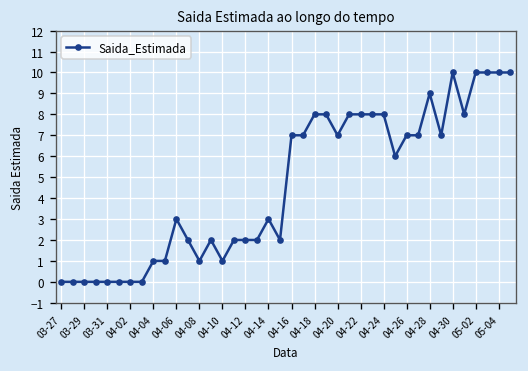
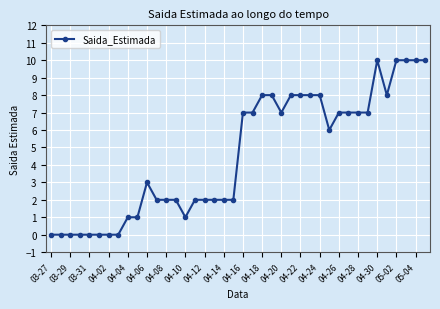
04-08: 1 -> 2
04-14: 3 -> 2
04-28: 9 -> 7
